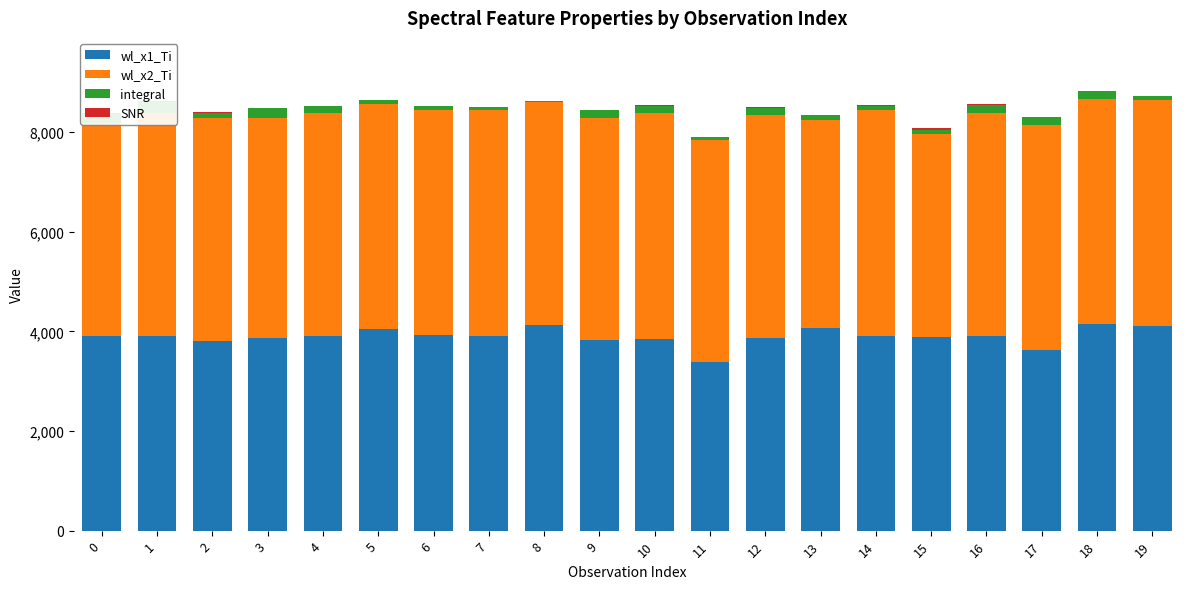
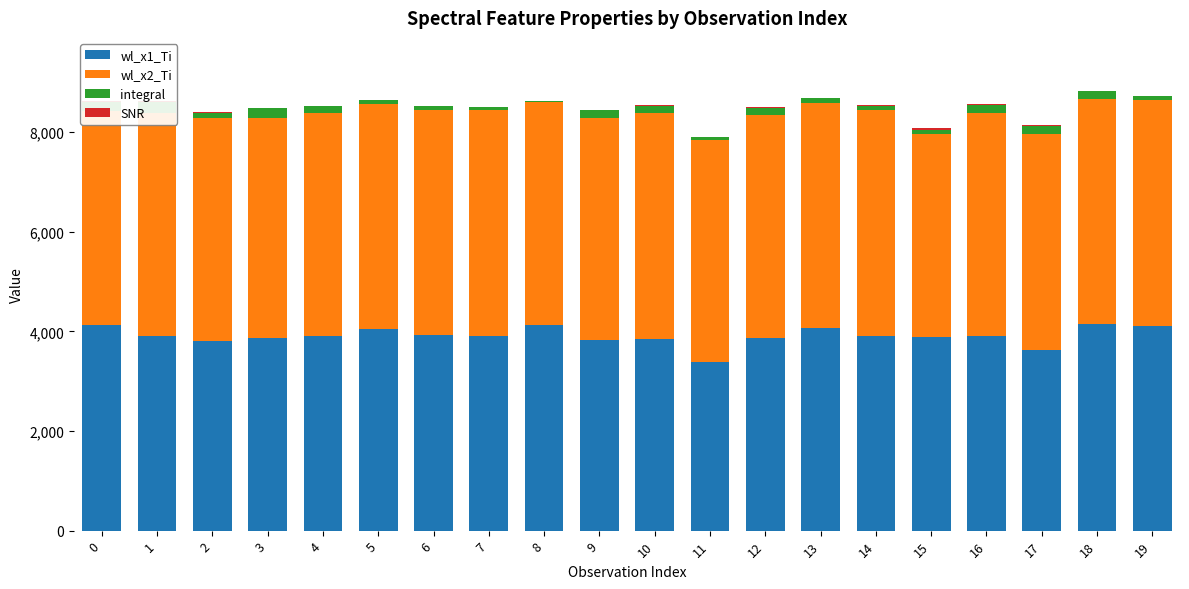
wl_x1_Ti, 0: 3,900 -> 4,100
wl_x2_Ti, 13: 4,200 -> 4,500
wl_x2_Ti, 17: 4,500 -> 4,300
